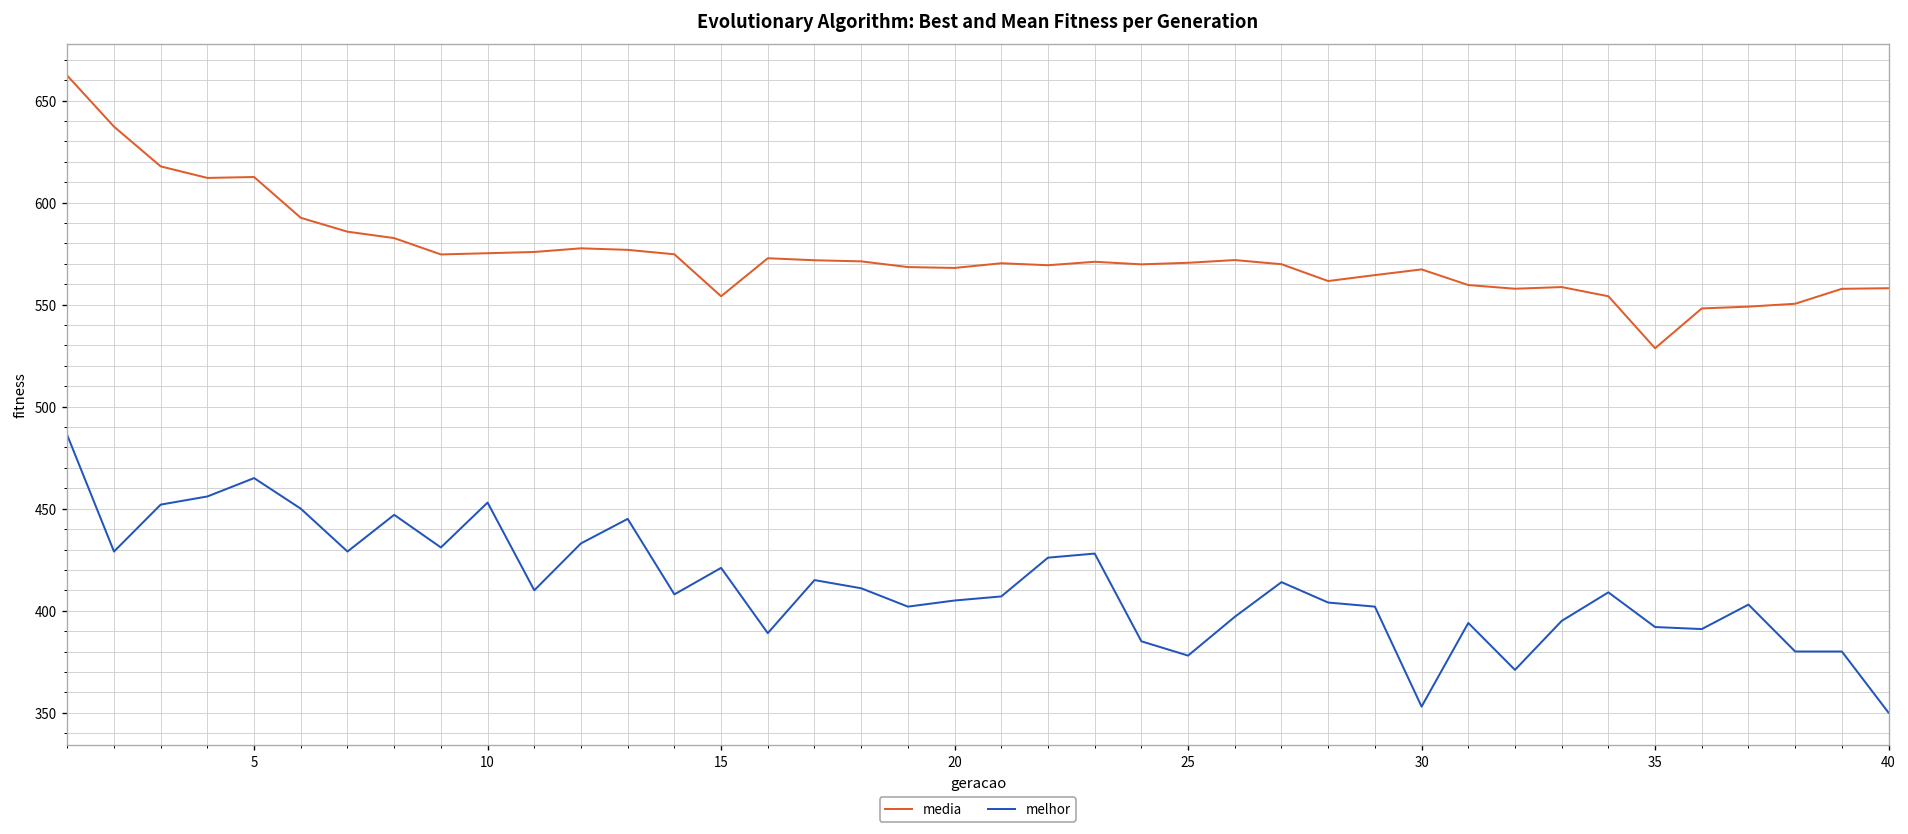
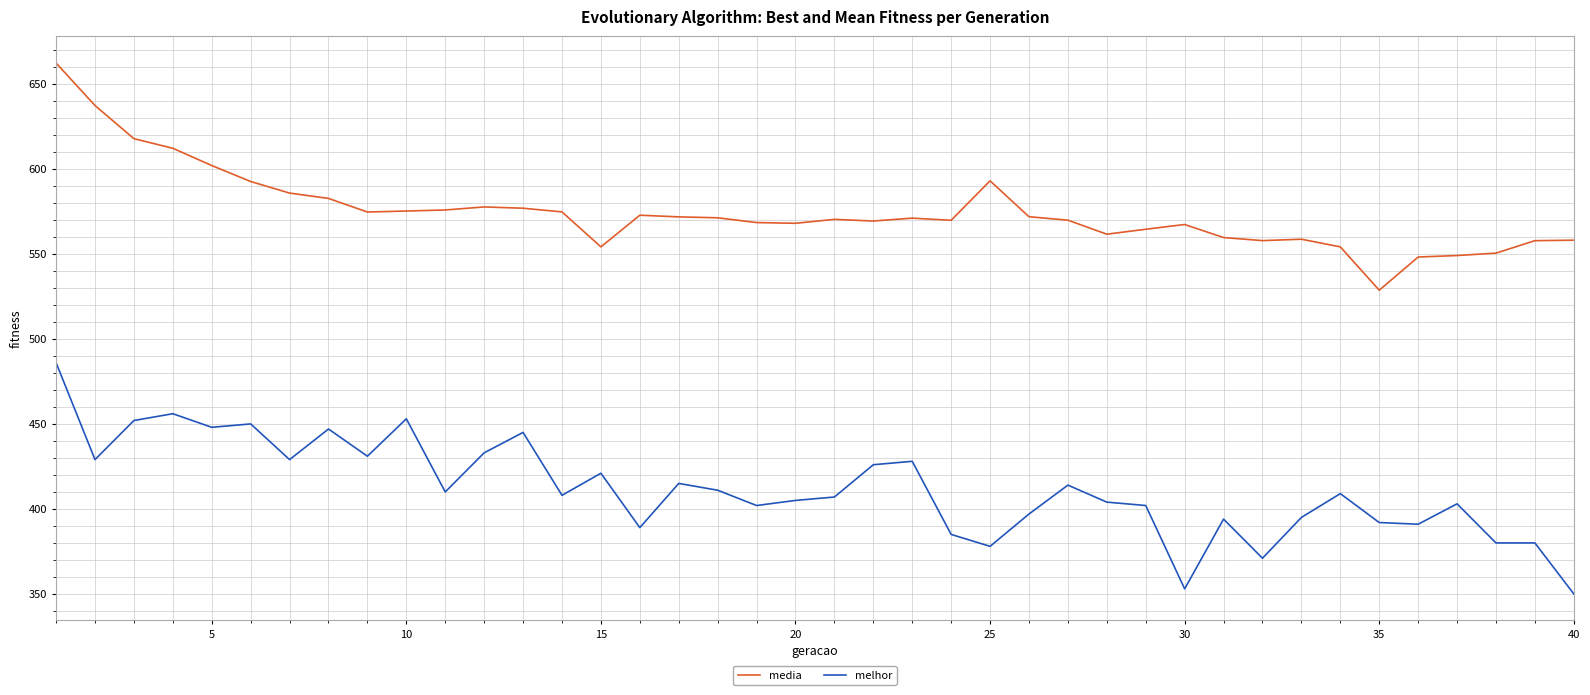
media, 5: 613 -> 602
melhor, 5: 465 -> 448
media, 25: 571 -> 593
